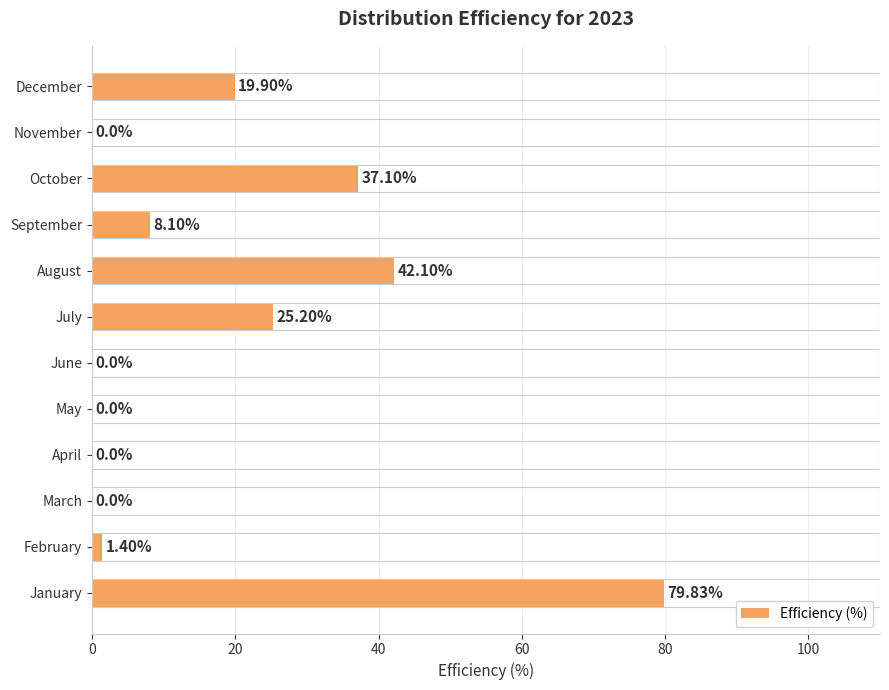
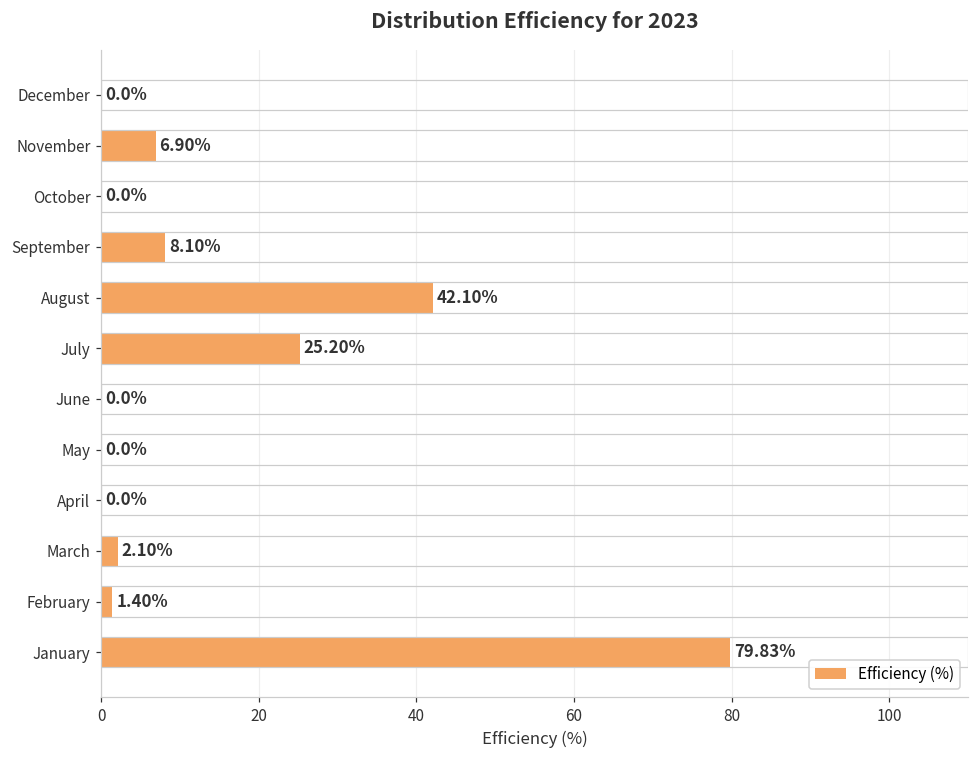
December: 19.90% -> 0.0%
November: 0.0% -> 6.90%
October: 37.10% -> 0.0%
March: 0.0% -> 2.10%
